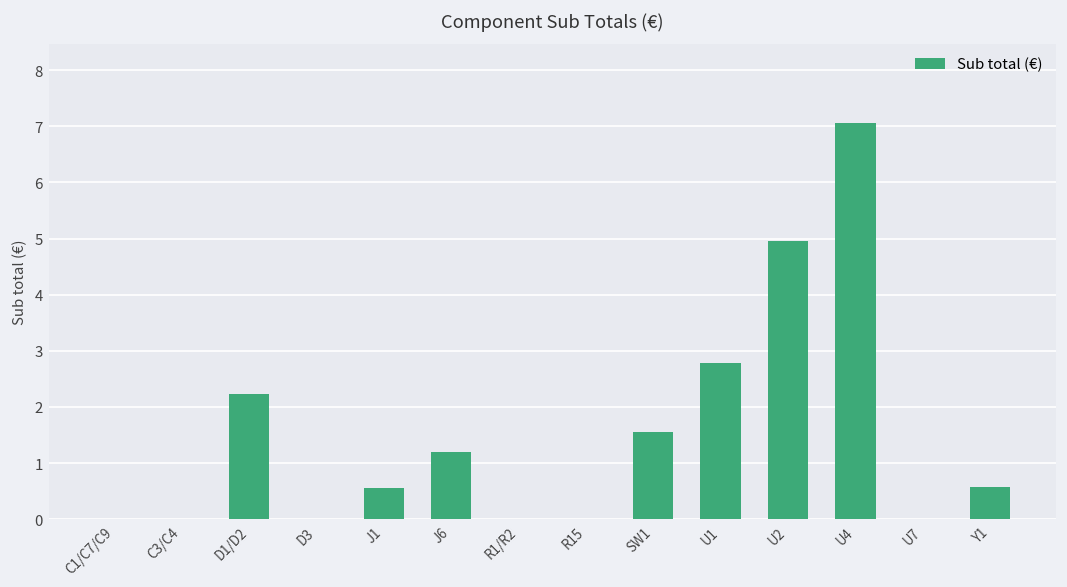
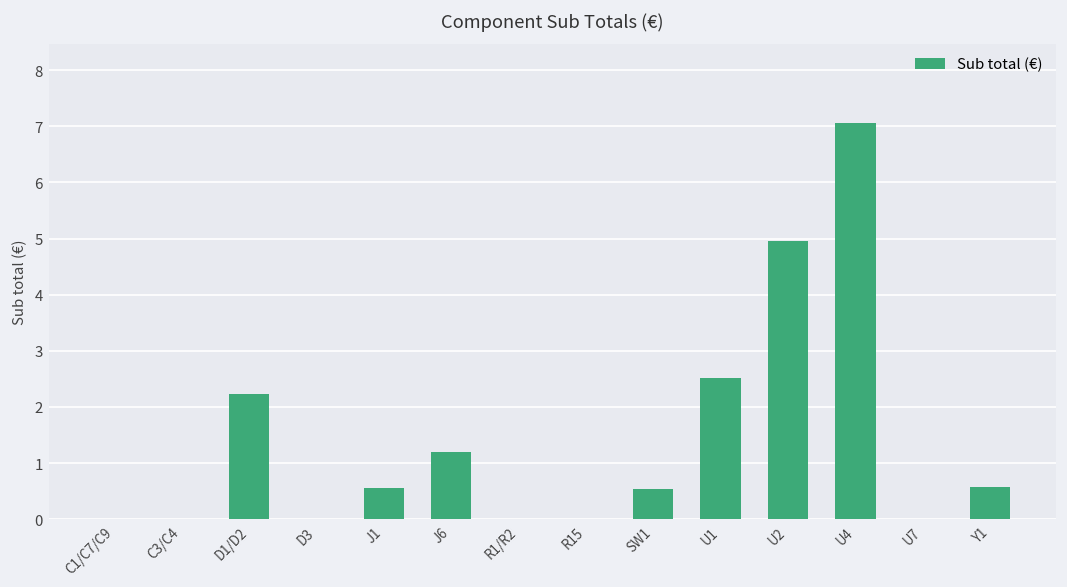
SW1: 1.6 -> 0.5
U1: 2.8 -> 2.5
